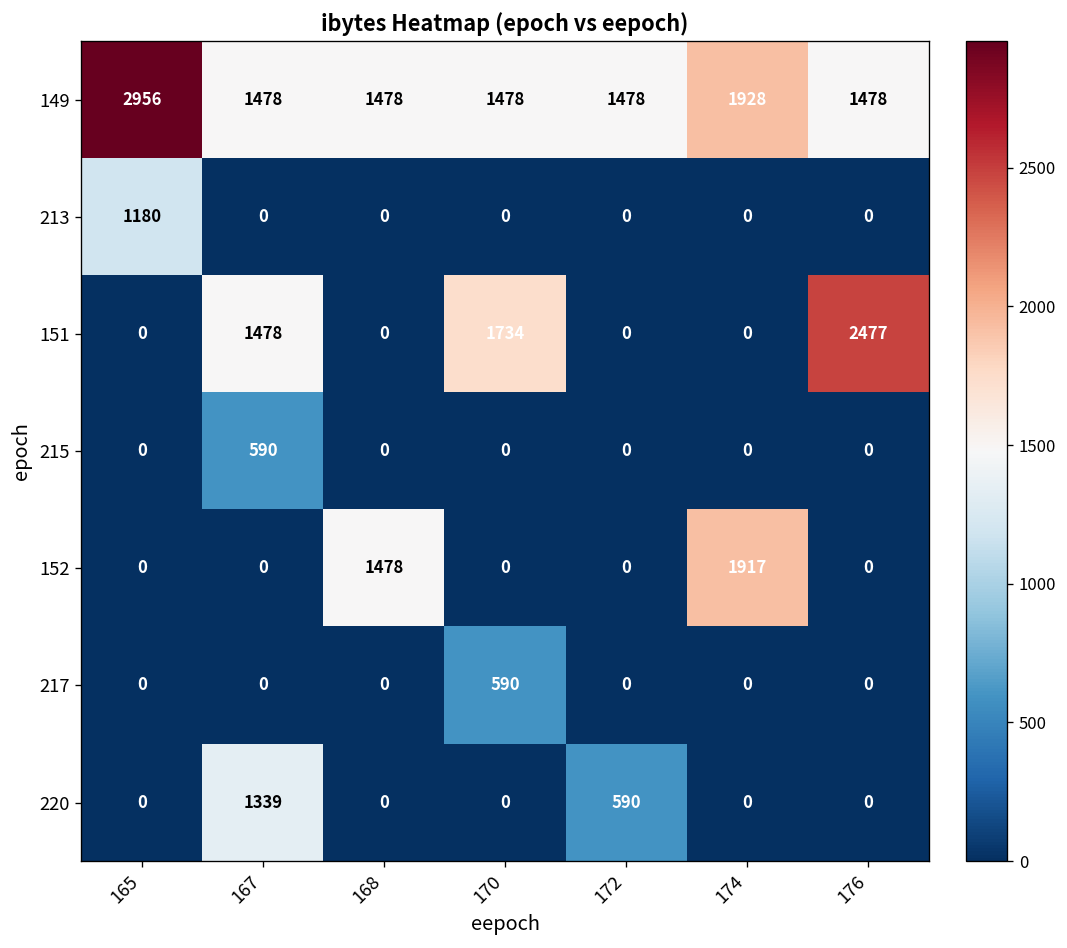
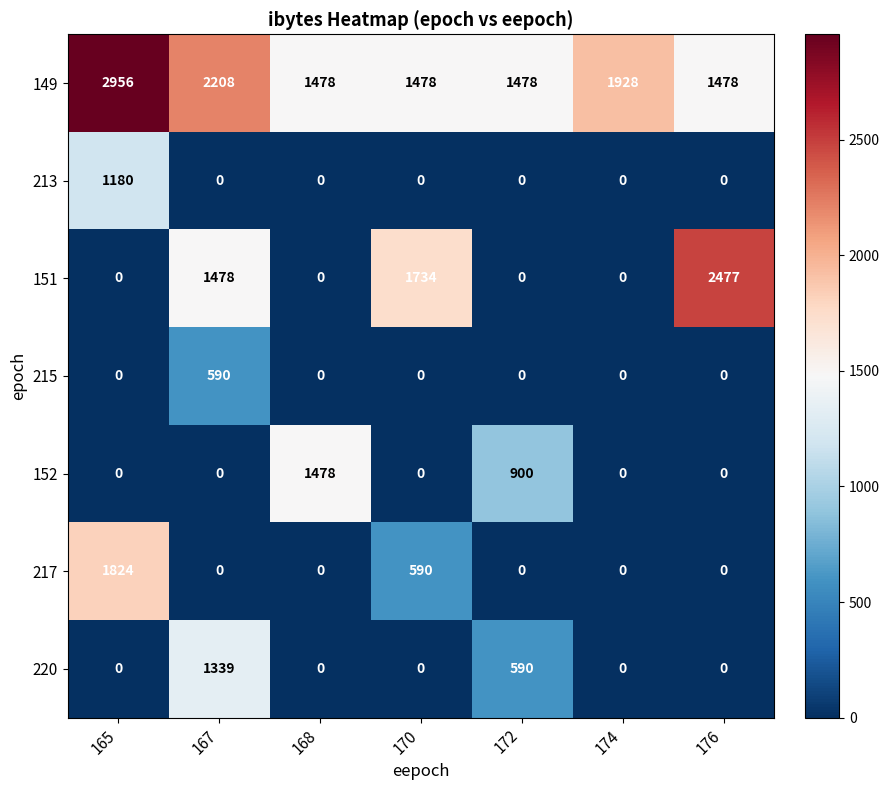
149, 167: 1478 -> 2208
152, 172: 0 -> 900
152, 174: 1917 -> 0
217, 165: 0 -> 1824
